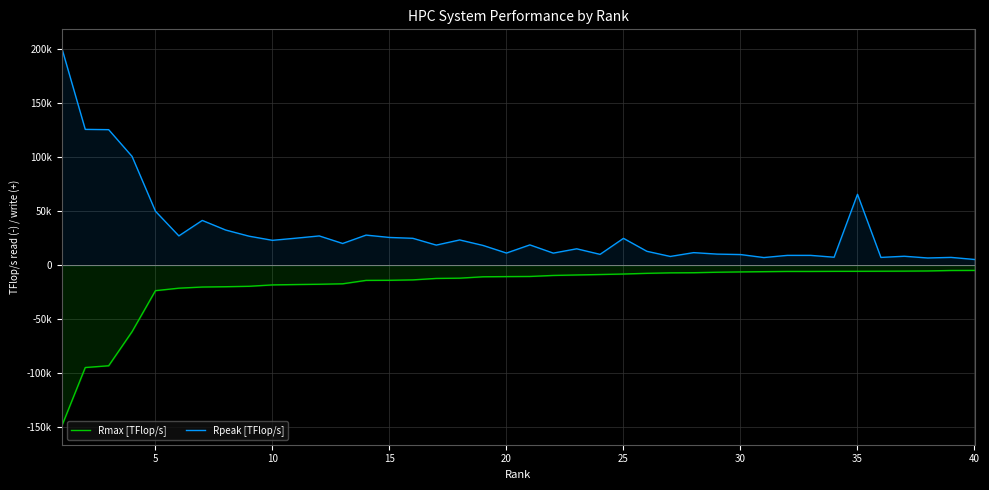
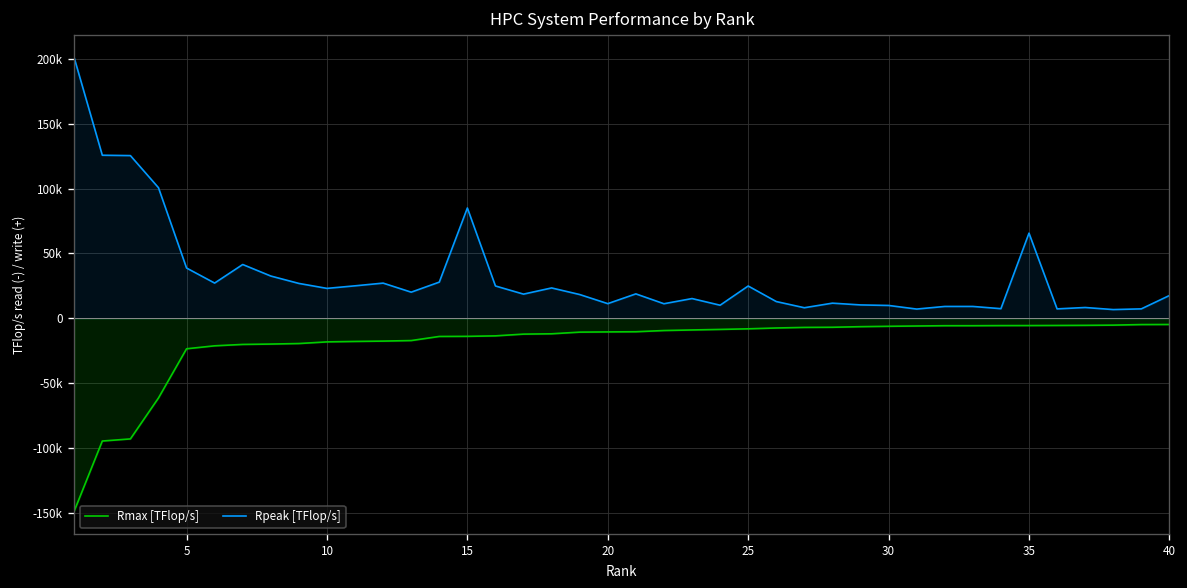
Rpeak [TFlop/s], 5: 50000 -> 39000
Rpeak [TFlop/s], 15: 26000 -> 85000
Rpeak [TFlop/s], 40: 5000 -> 18000
